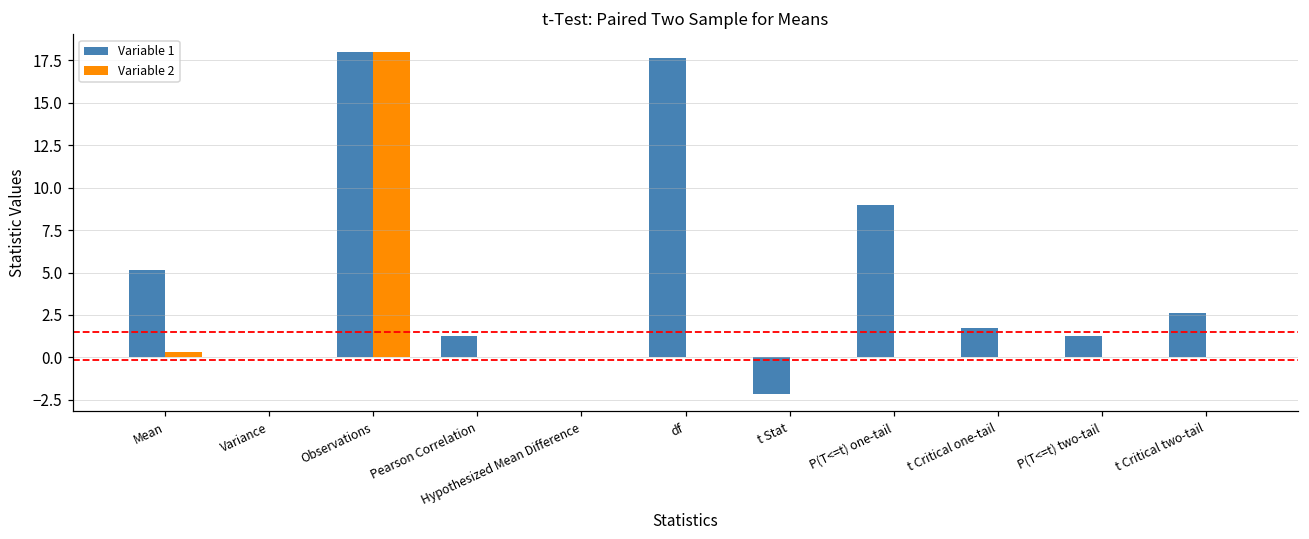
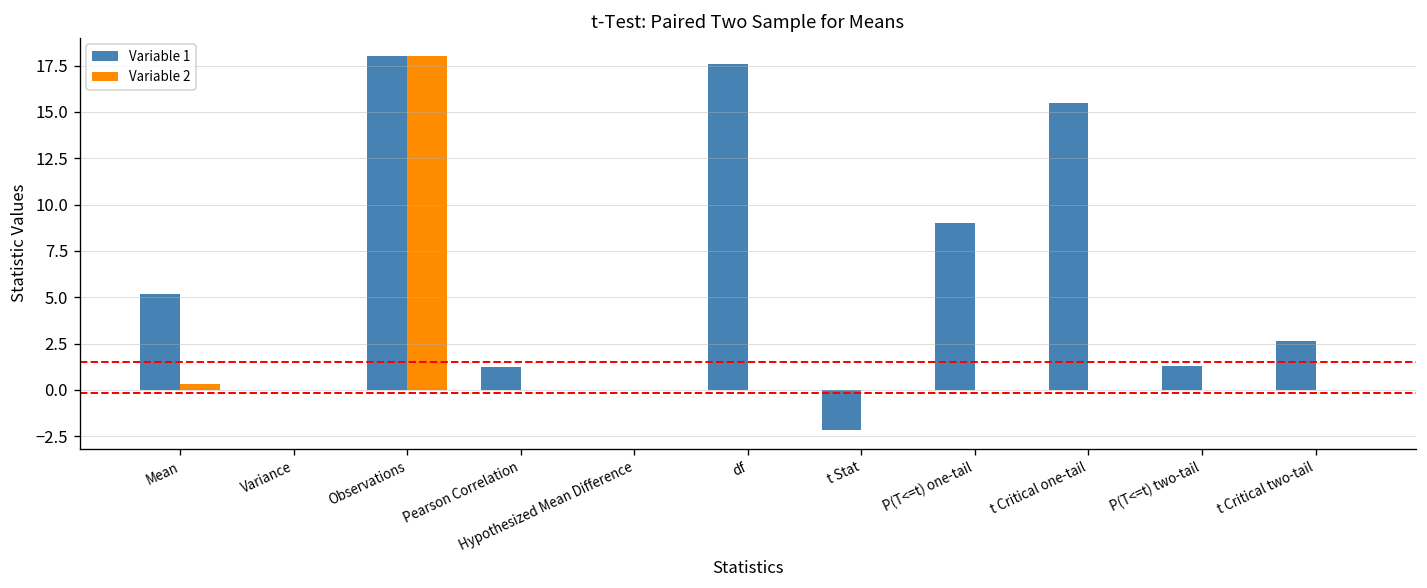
Variable 1, t Critical one-tail: 1.7 -> 15.5
